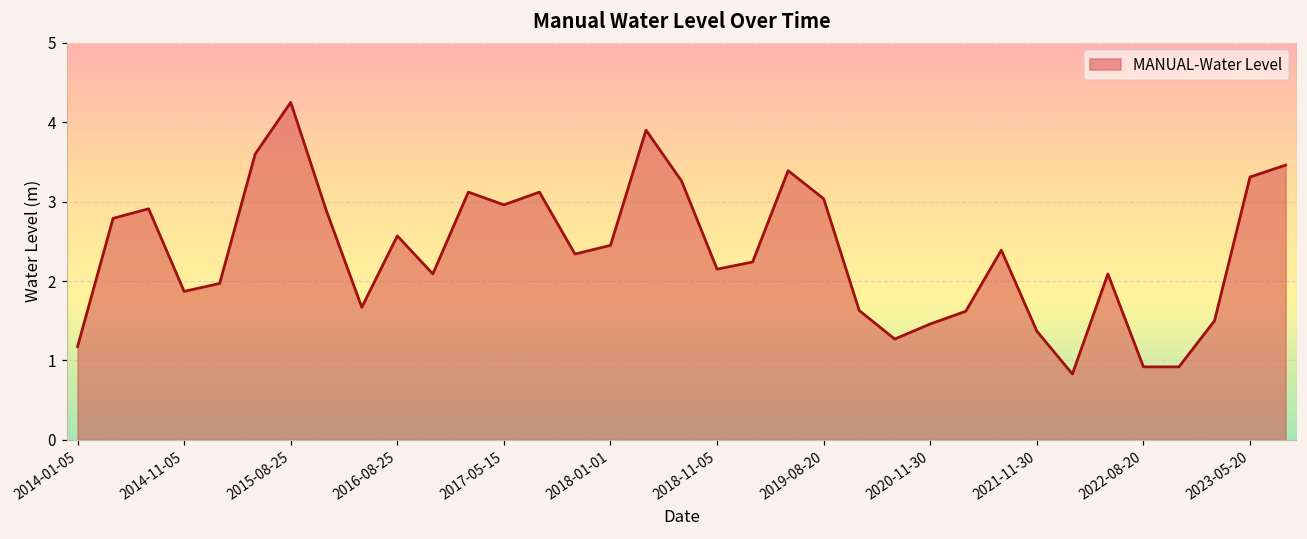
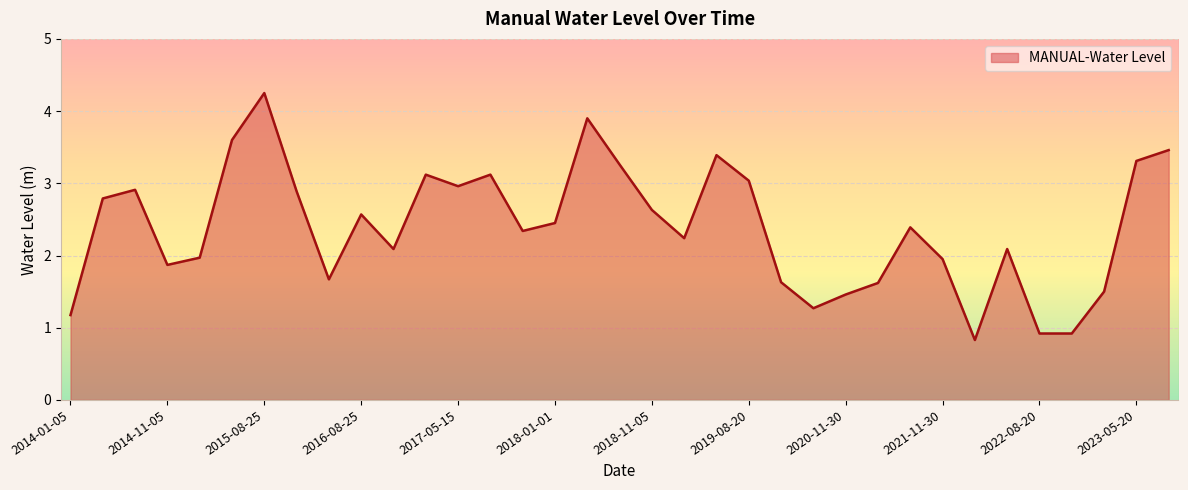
2018-11-05: 2.2 -> 2.6
2021-11-30: 1.4 -> 2.0
